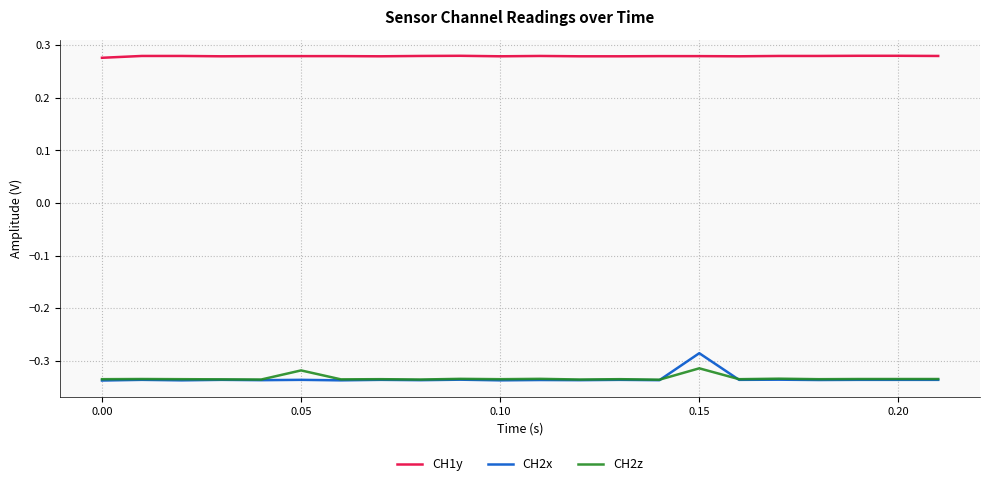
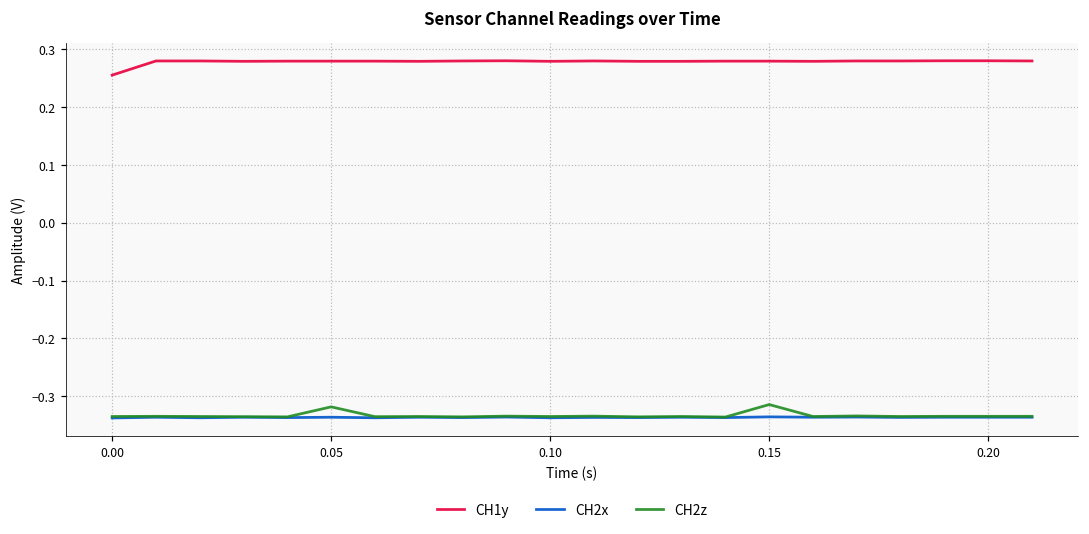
CH1y, 0.00: 0.28 -> 0.26
CH2x, 0.15: -0.29 -> -0.34
